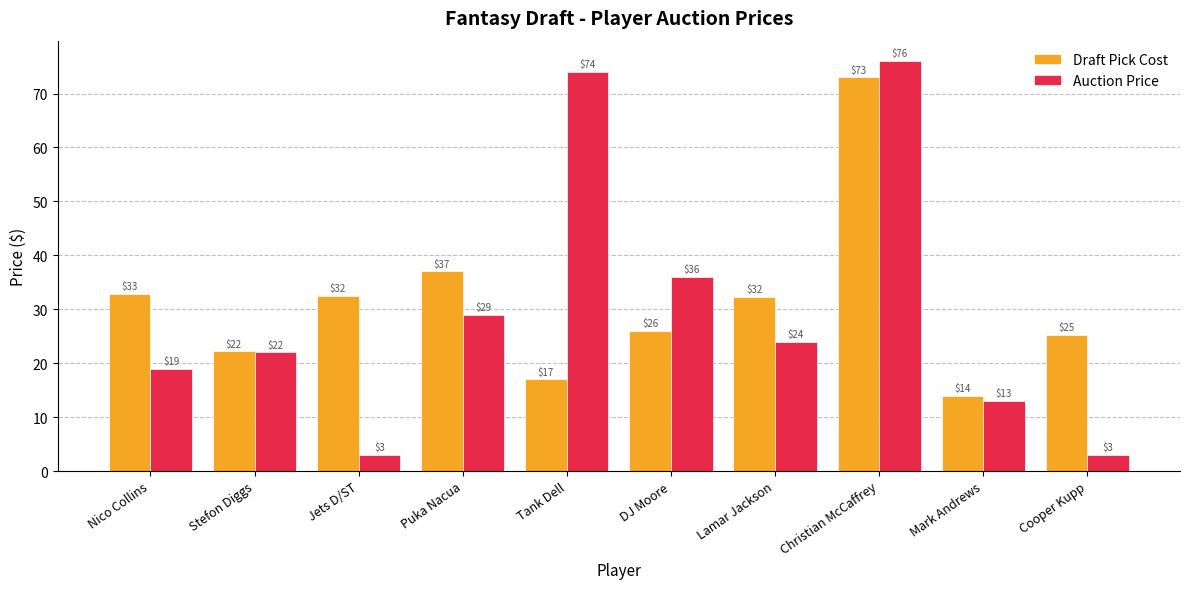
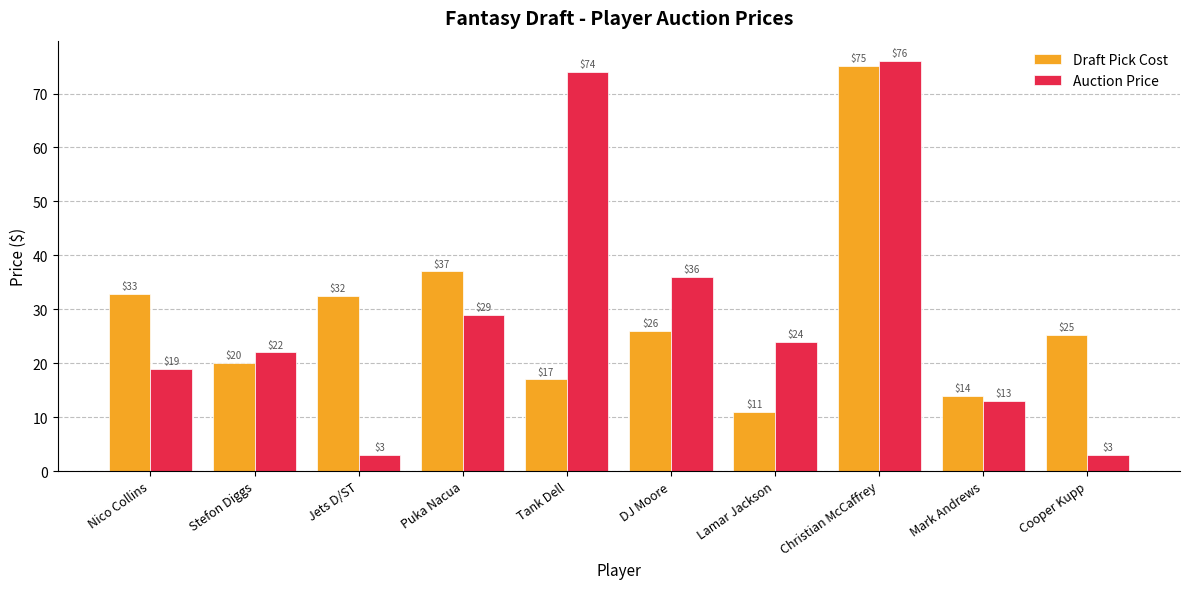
Draft Pick Cost, Stefon Diggs: $22 -> $20
Draft Pick Cost, Lamar Jackson: $32 -> $11
Draft Pick Cost, Christian McCaffrey: $73 -> $75
